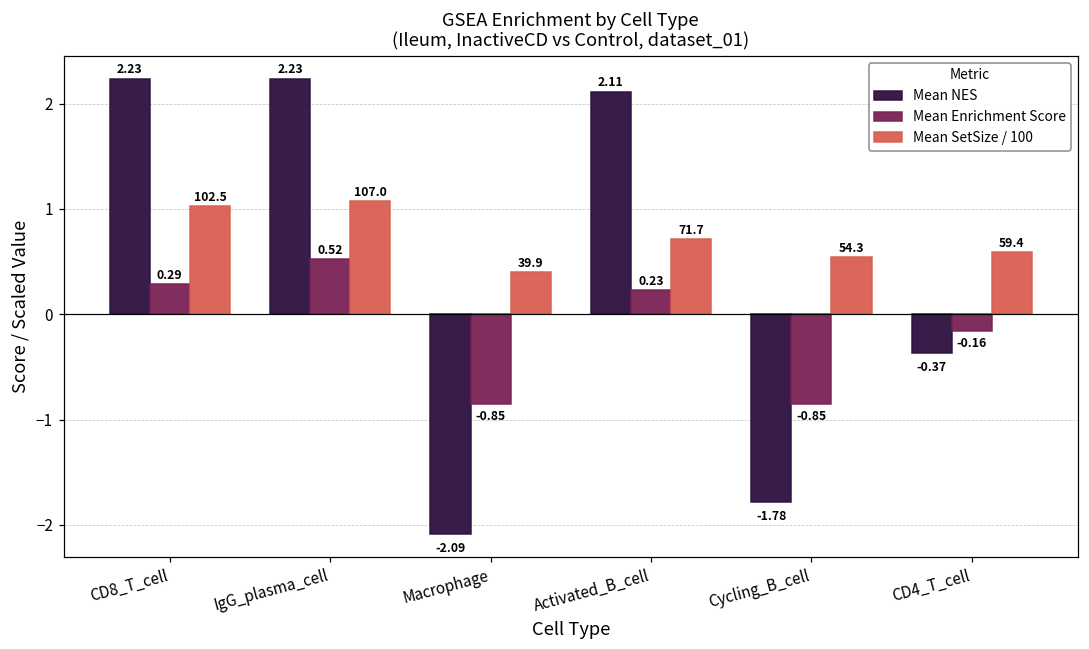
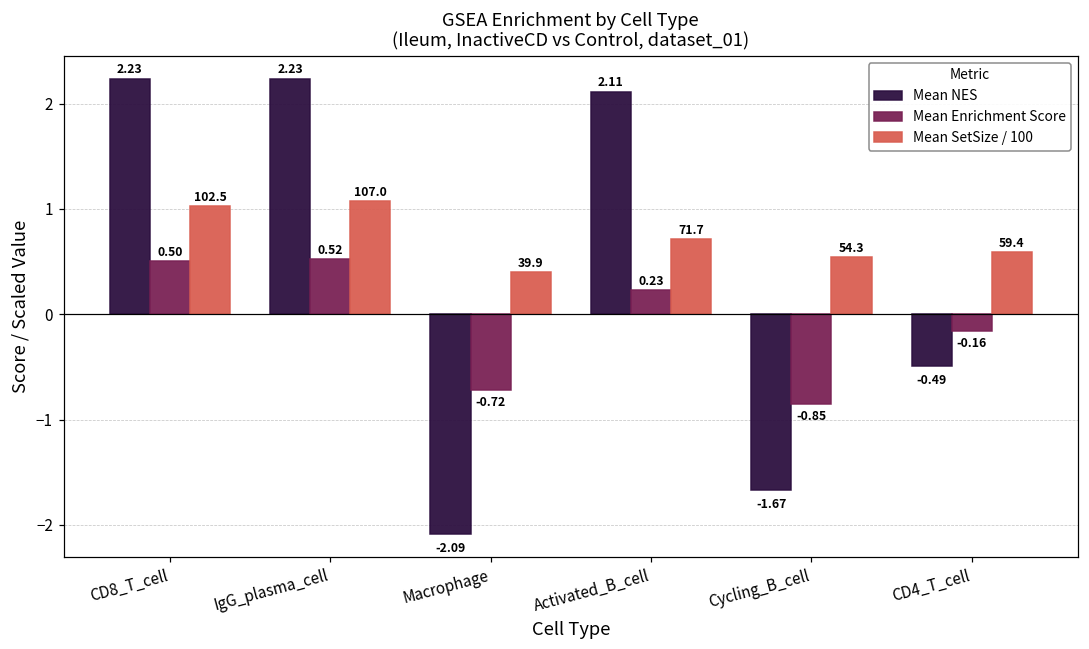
Mean Enrichment Score, CD8_T_cell: 0.29 -> 0.50
Mean Enrichment Score, Macrophage: -0.85 -> -0.72
Mean NES, Cycling_B_cell: -1.78 -> -1.67
Mean NES, CD4_T_cell: -0.37 -> -0.49
